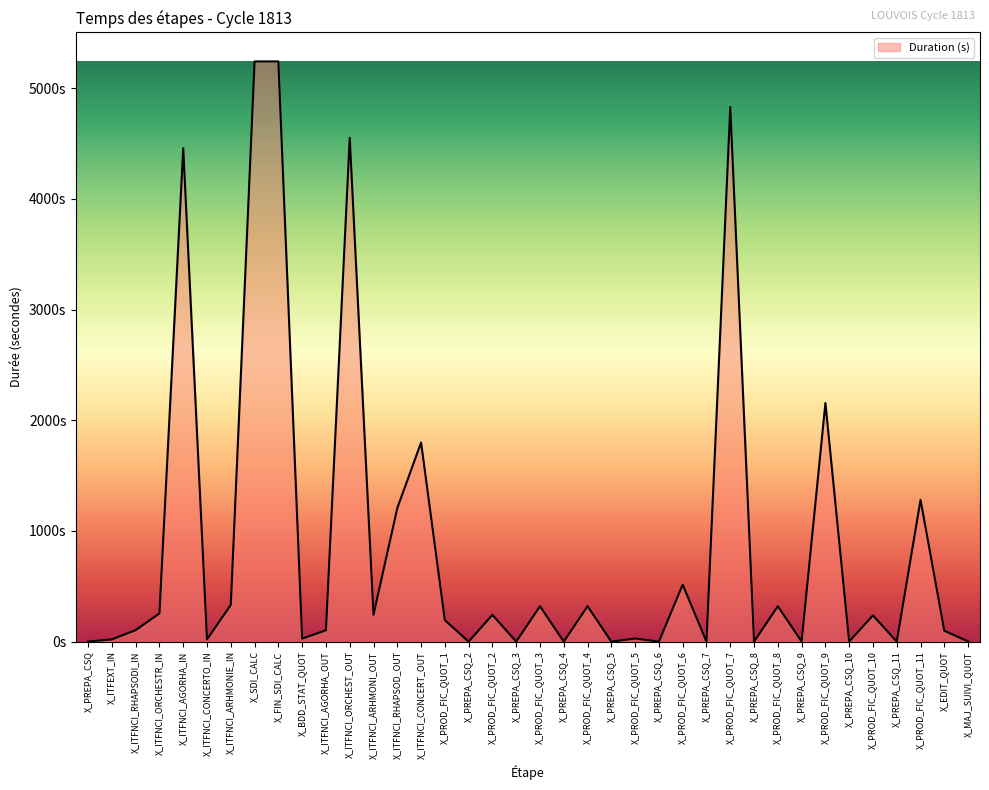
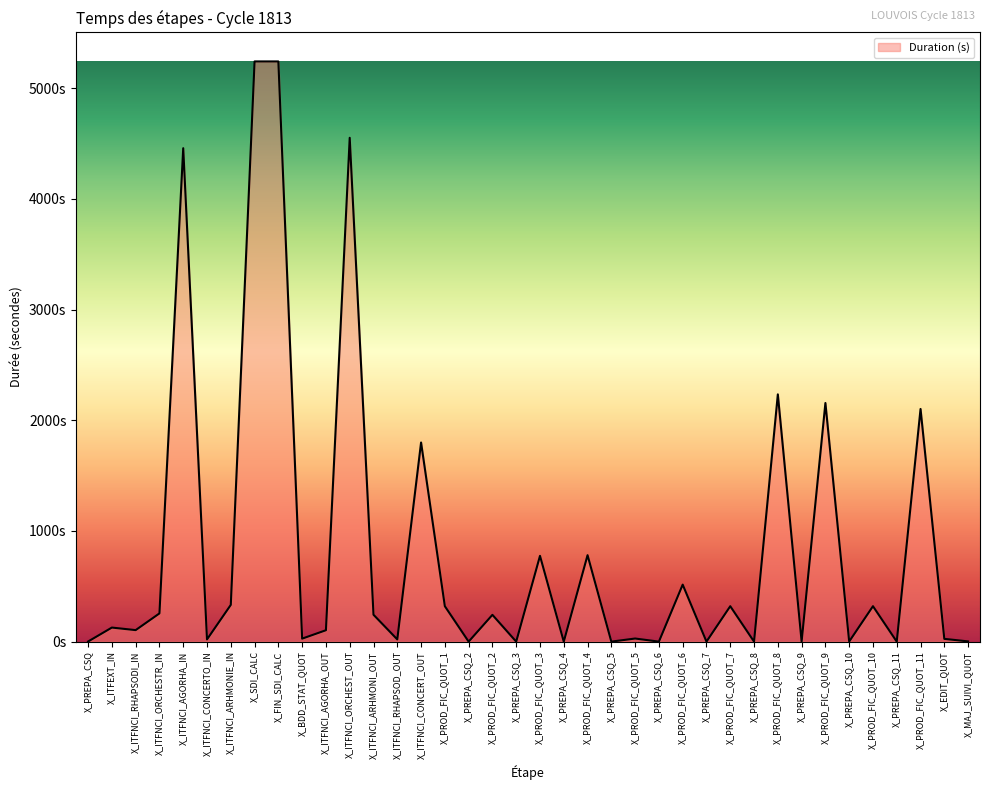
X_ITFEXT_IN: 20s -> 130s
X_ITFNCI_RHAPSOD_OUT: 1210s -> 20s
X_PROD_FIC_QUOT_1: 190s -> 320s
X_PROD_FIC_QUOT_3: 320s -> 780s
X_PROD_FIC_QUOT_4: 320s -> 780s
X_PROD_FIC_QUOT_7: 4830s -> 320s
X_PROD_FIC_QUOT_8: 320s -> 2230s
X_PROD_FIC_QUOT_10: 240s -> 320s
X_PROD_FIC_QUOT_11: 1280s -> 2100s
X_EDIT_QUOT: 100s -> 30s
